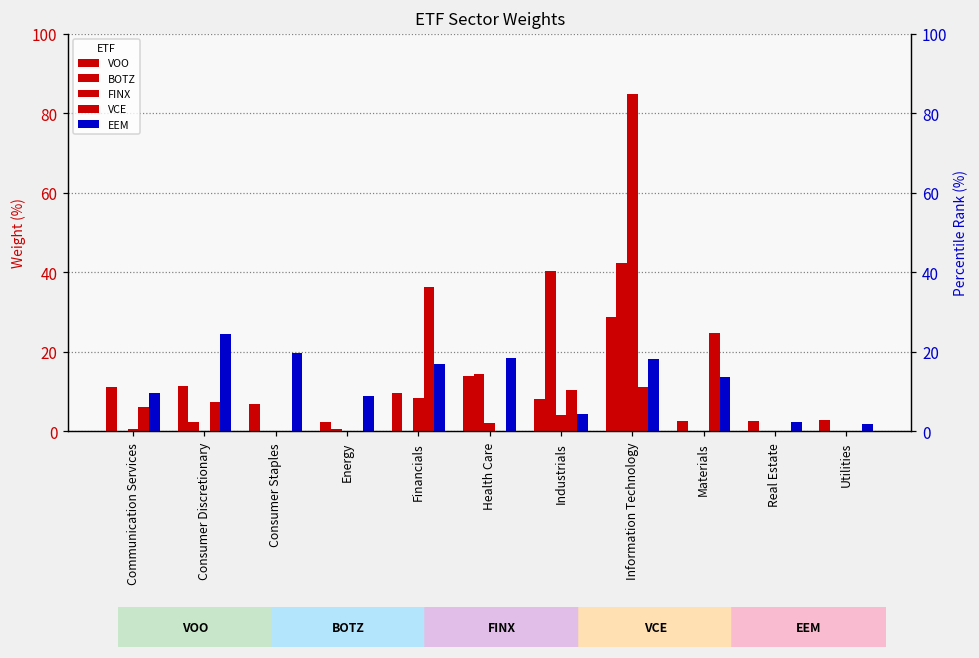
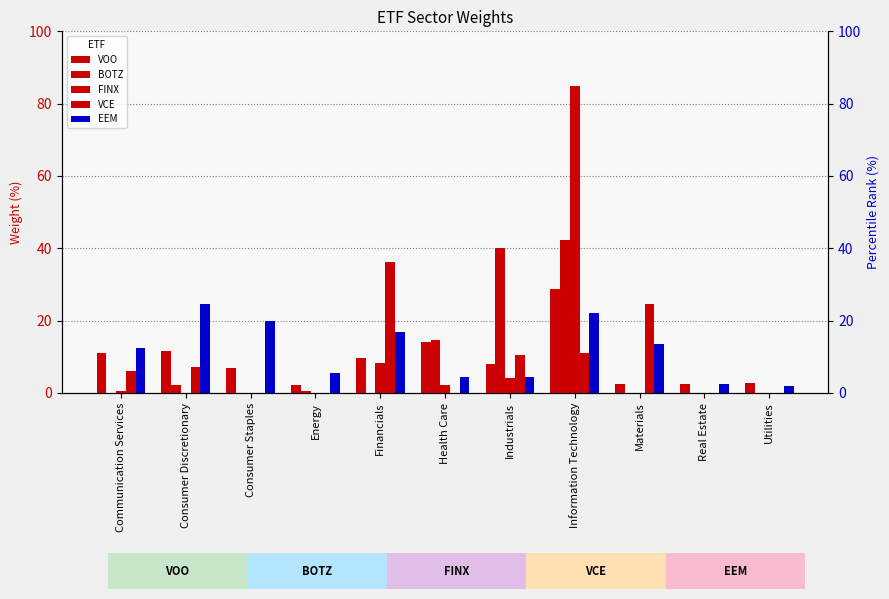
EEM, Communication Services: 10 -> 13
EEM, Energy: 9 -> 5
EEM, Health Care: 18 -> 4
EEM, Information Technology: 18 -> 22
